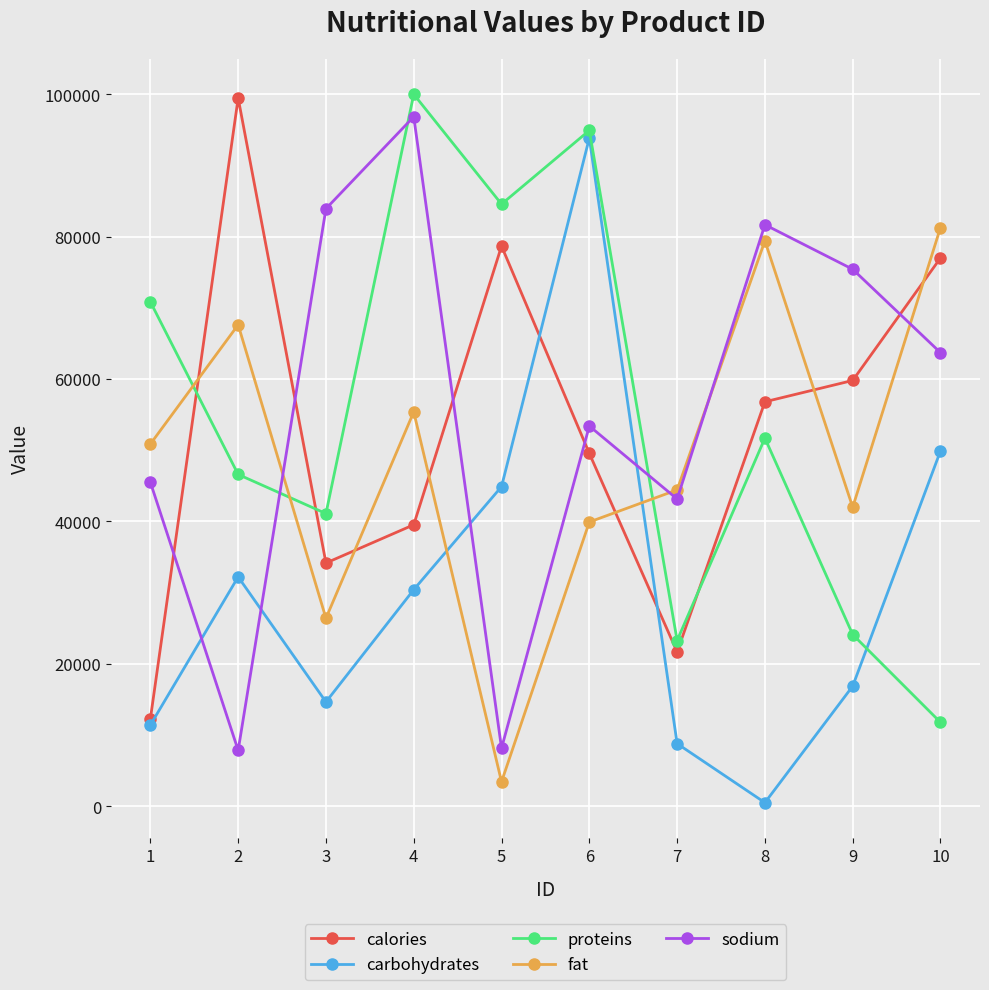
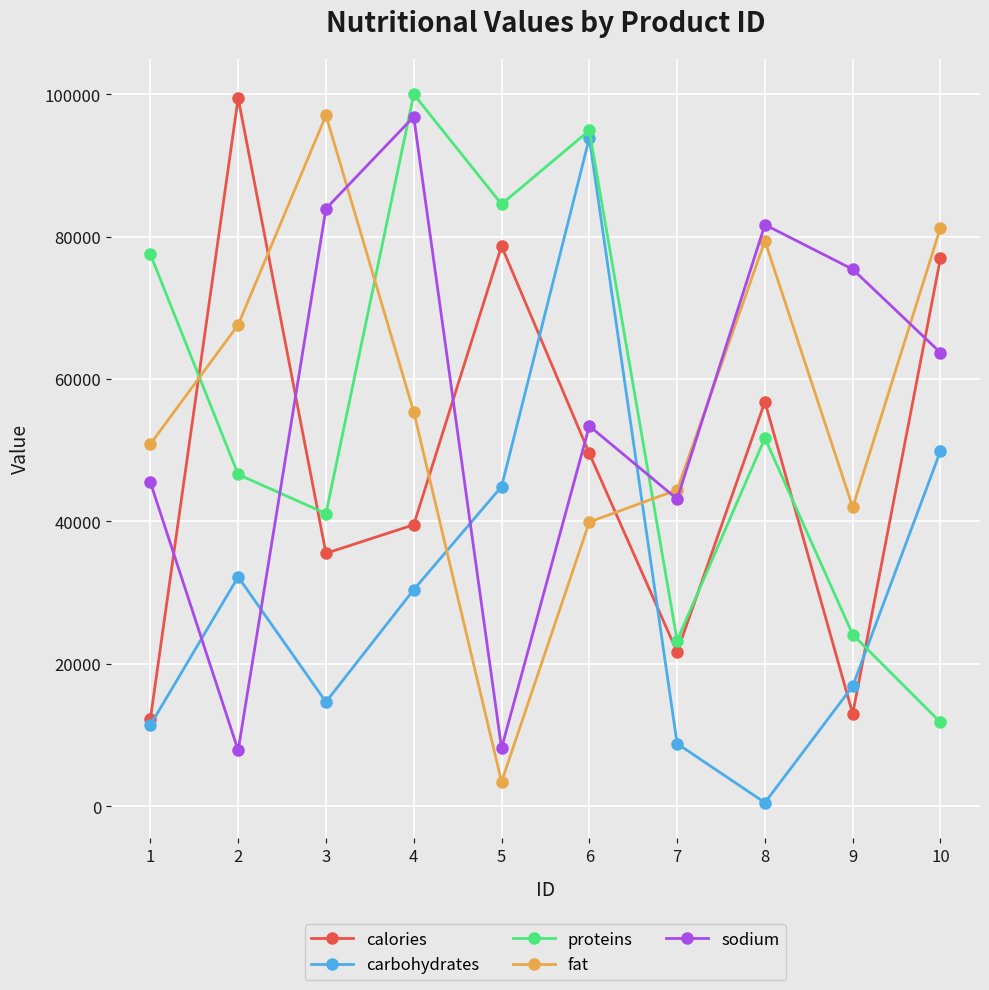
proteins, 1: 71000 -> 78000
calories, 3: 34000 -> 36000
fat, 3: 26000 -> 97000
calories, 9: 60000 -> 13000
